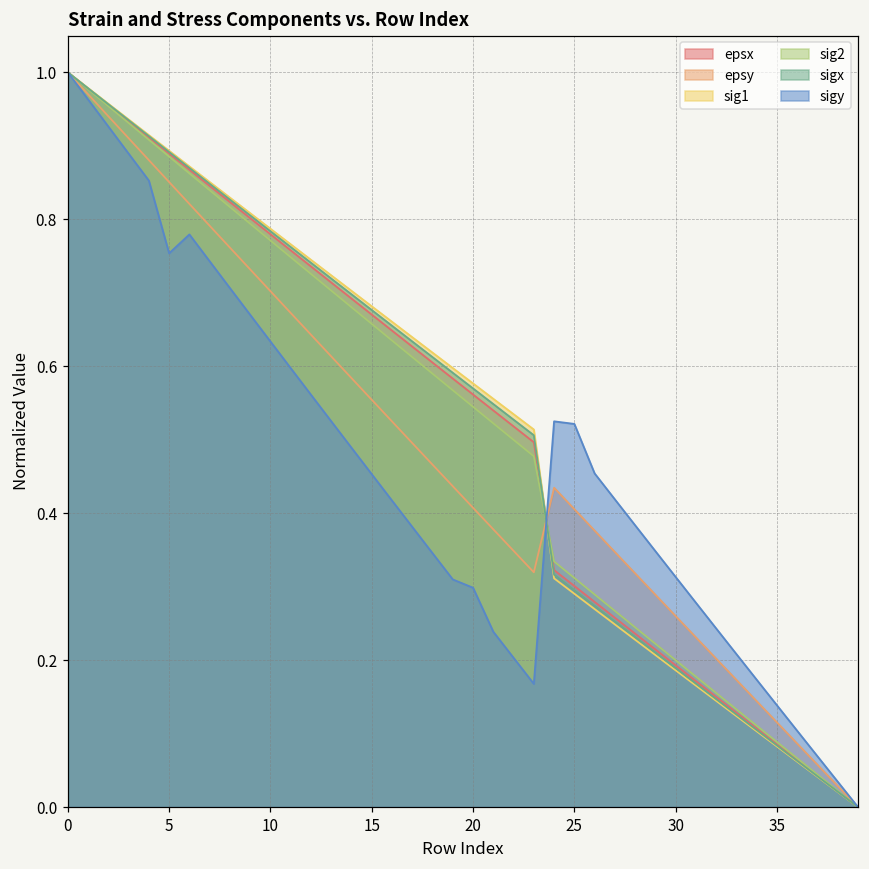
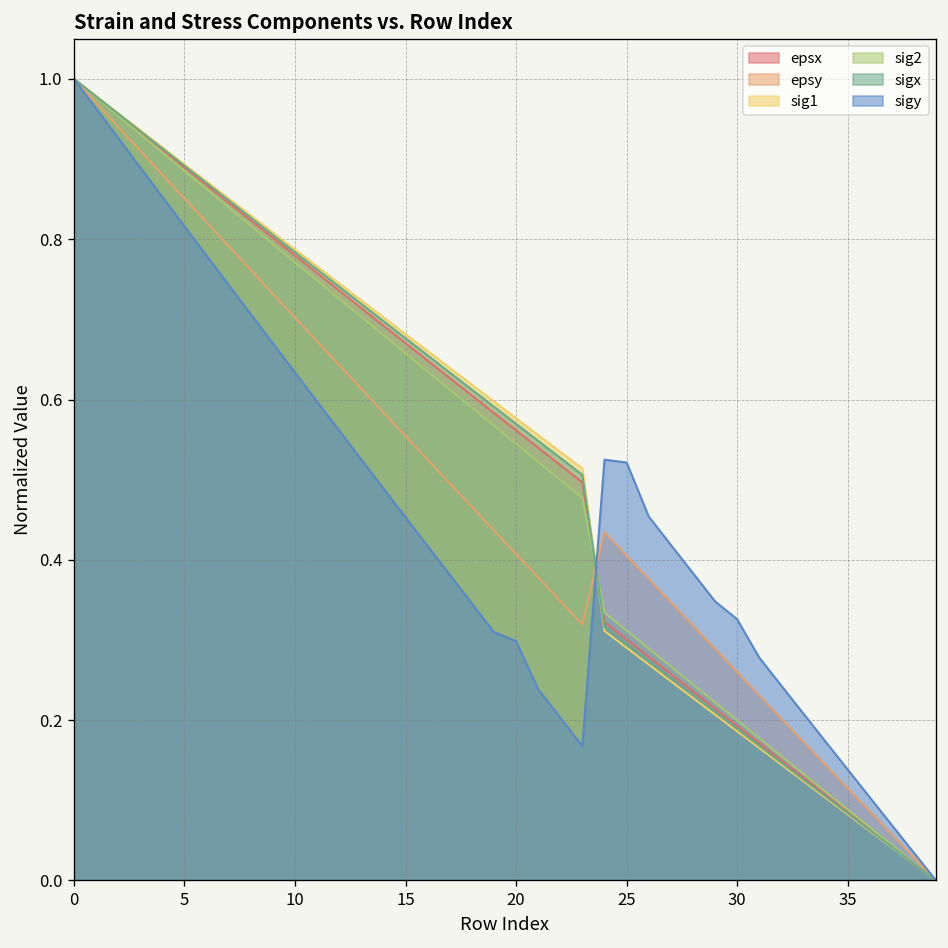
sigy, 5: 0.75 -> 0.82
sigy, 30: 0.31 -> 0.33
